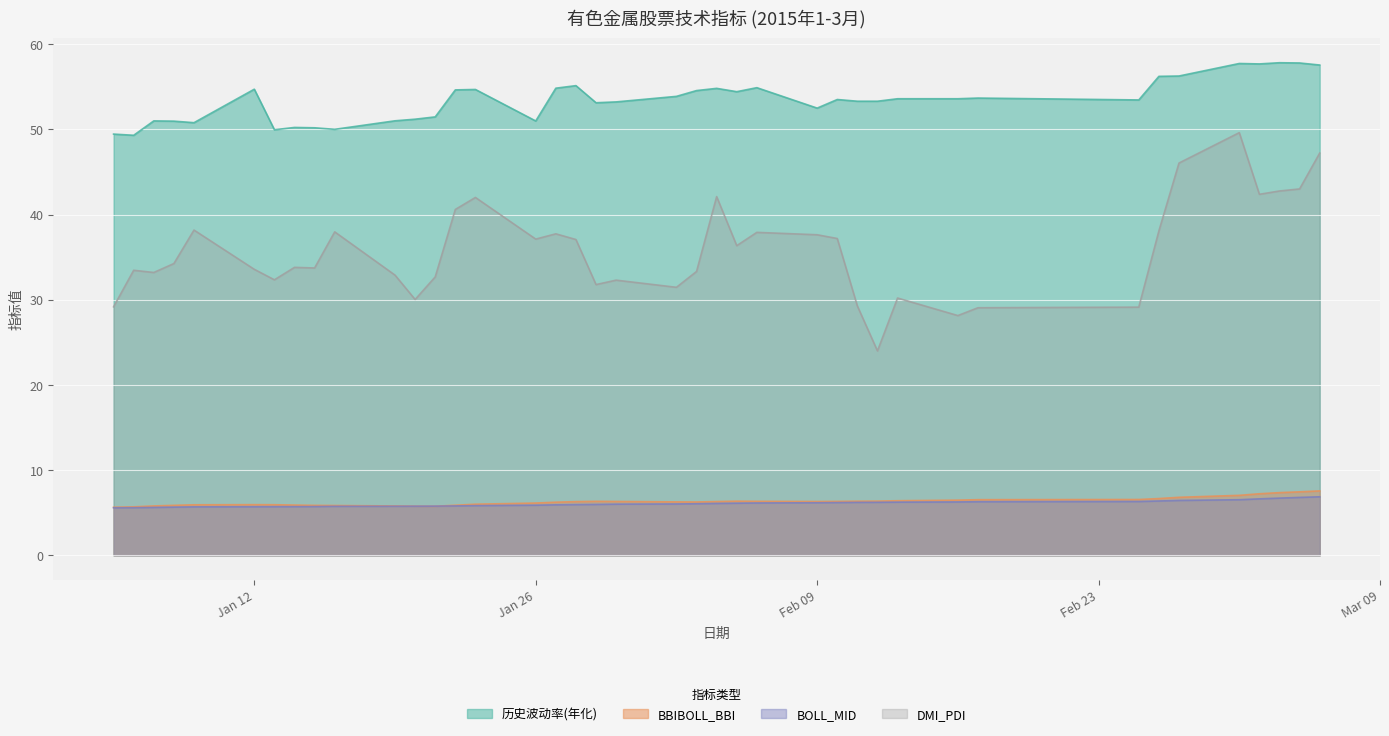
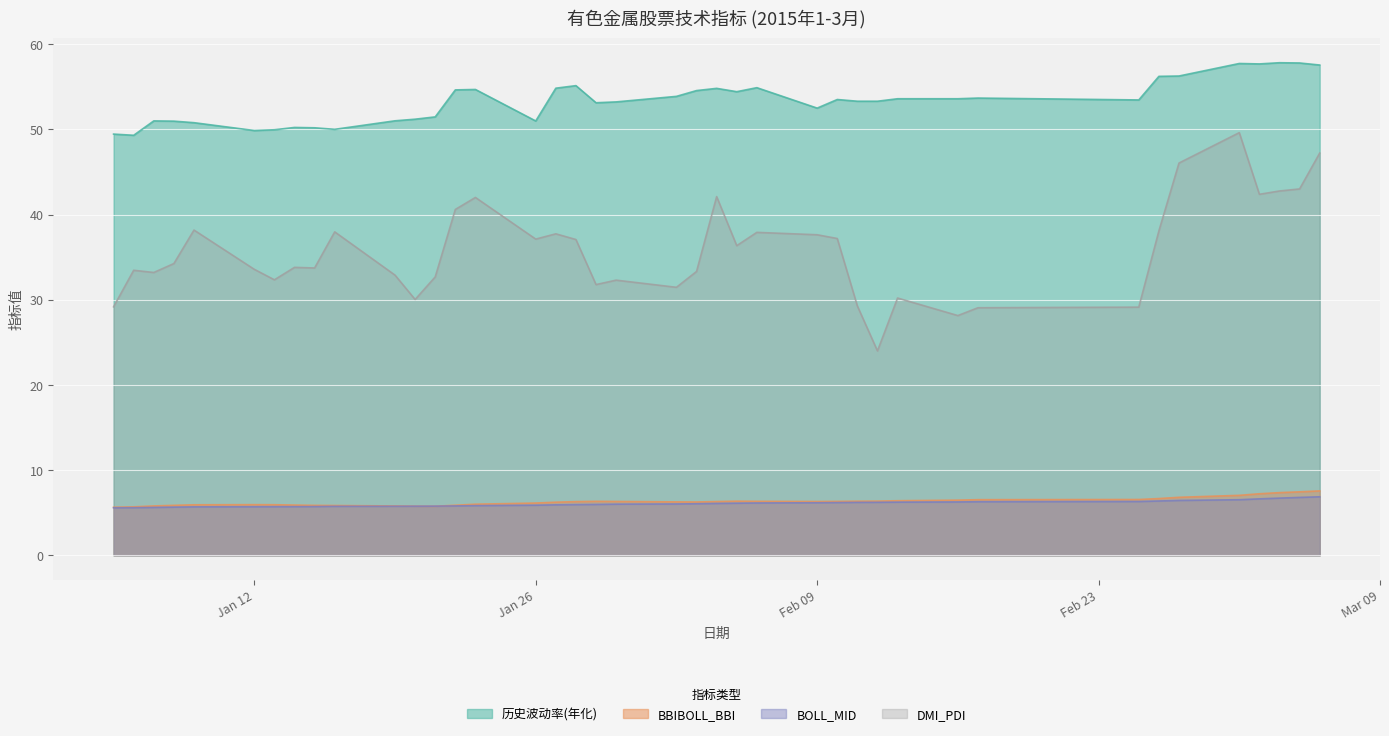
历史波动率(年化), Jan 12: 55 -> 50
